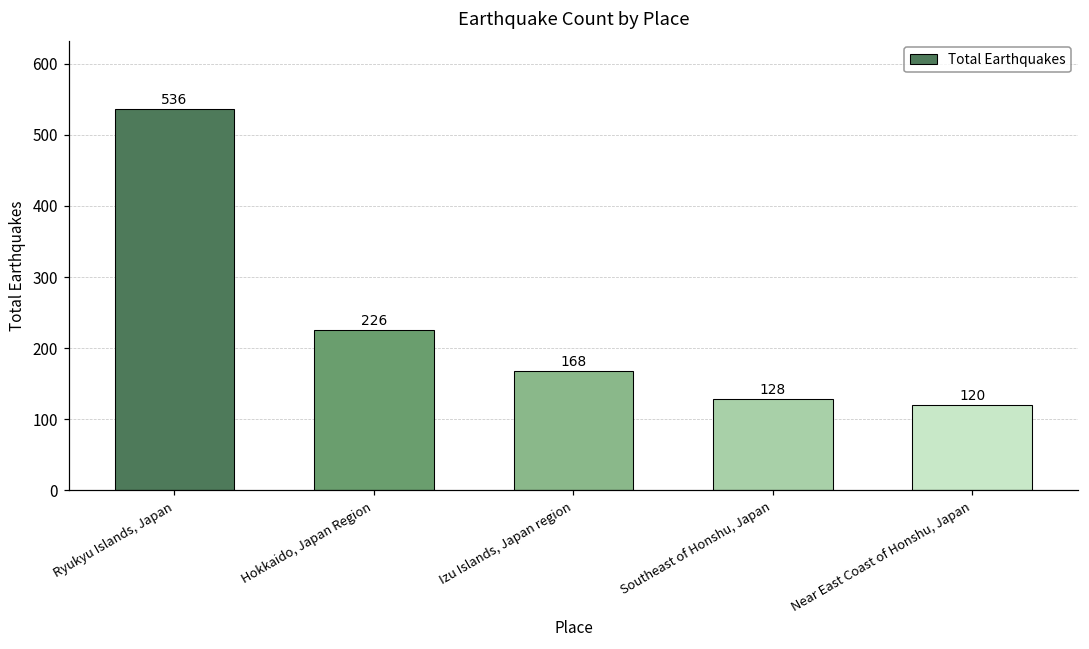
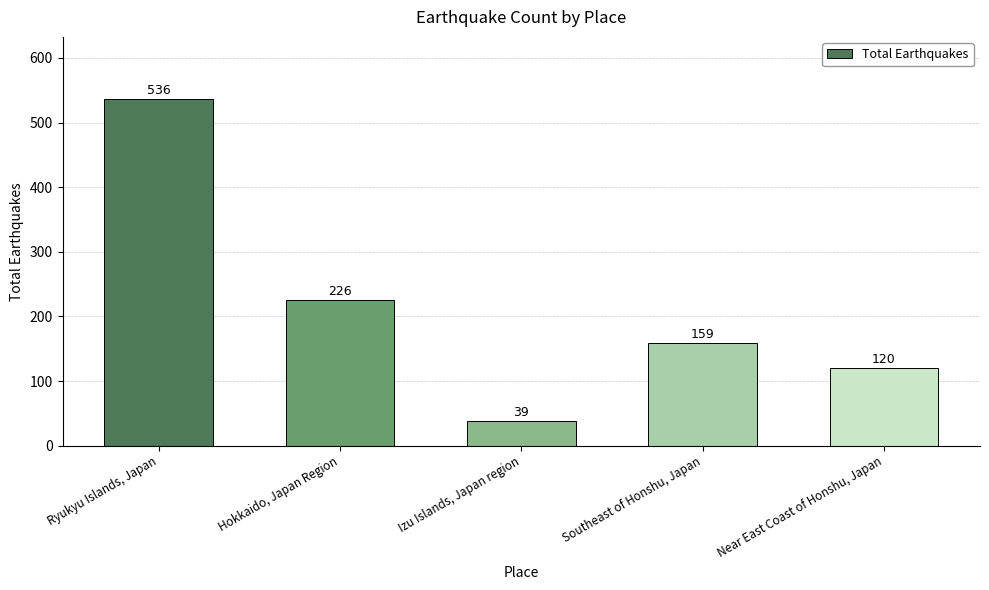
Izu Islands, Japan region: 168 -> 39
Southeast of Honshu, Japan: 128 -> 159
